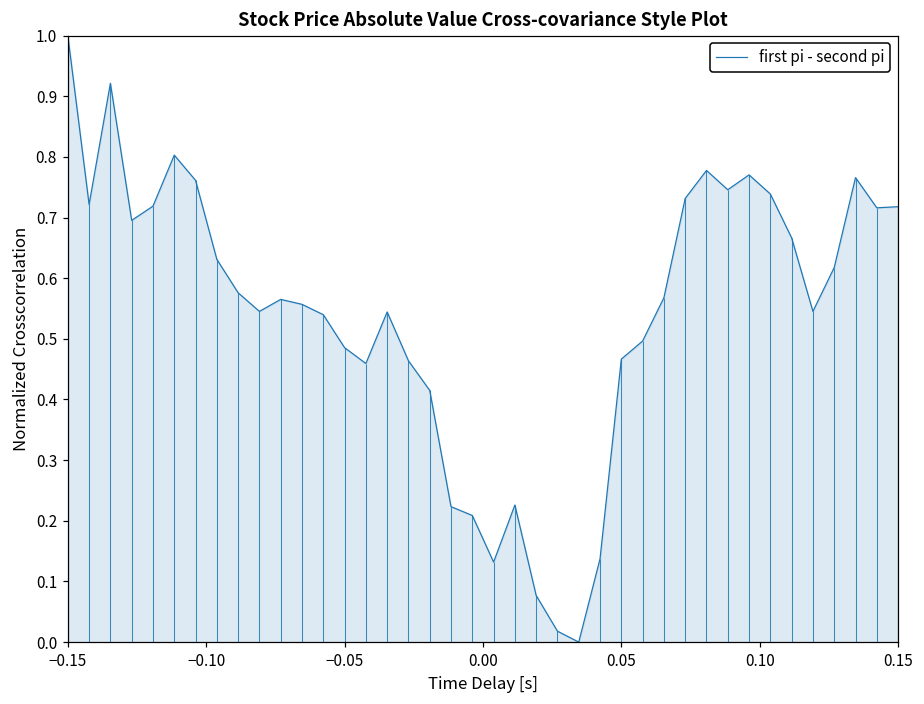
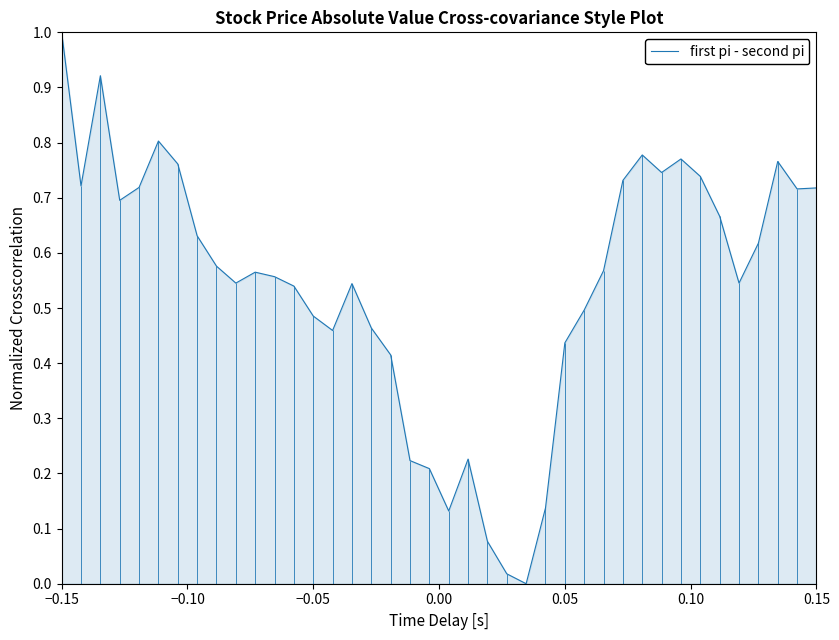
0.05: 0.47 -> 0.44
